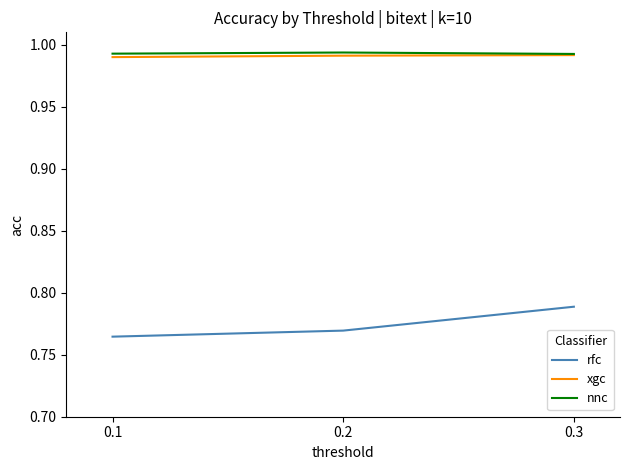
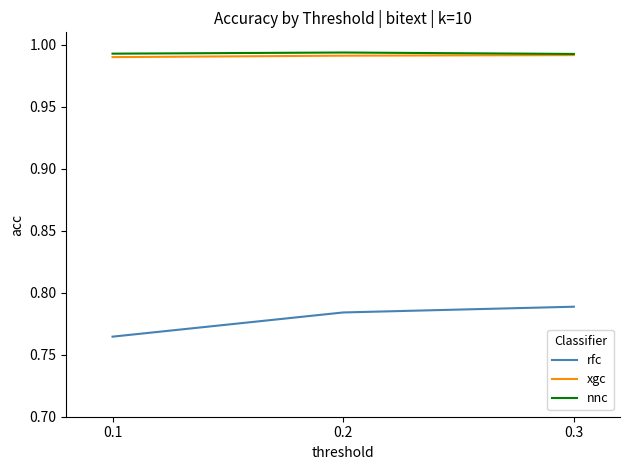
rfc, 0.2: 0.769 -> 0.784
